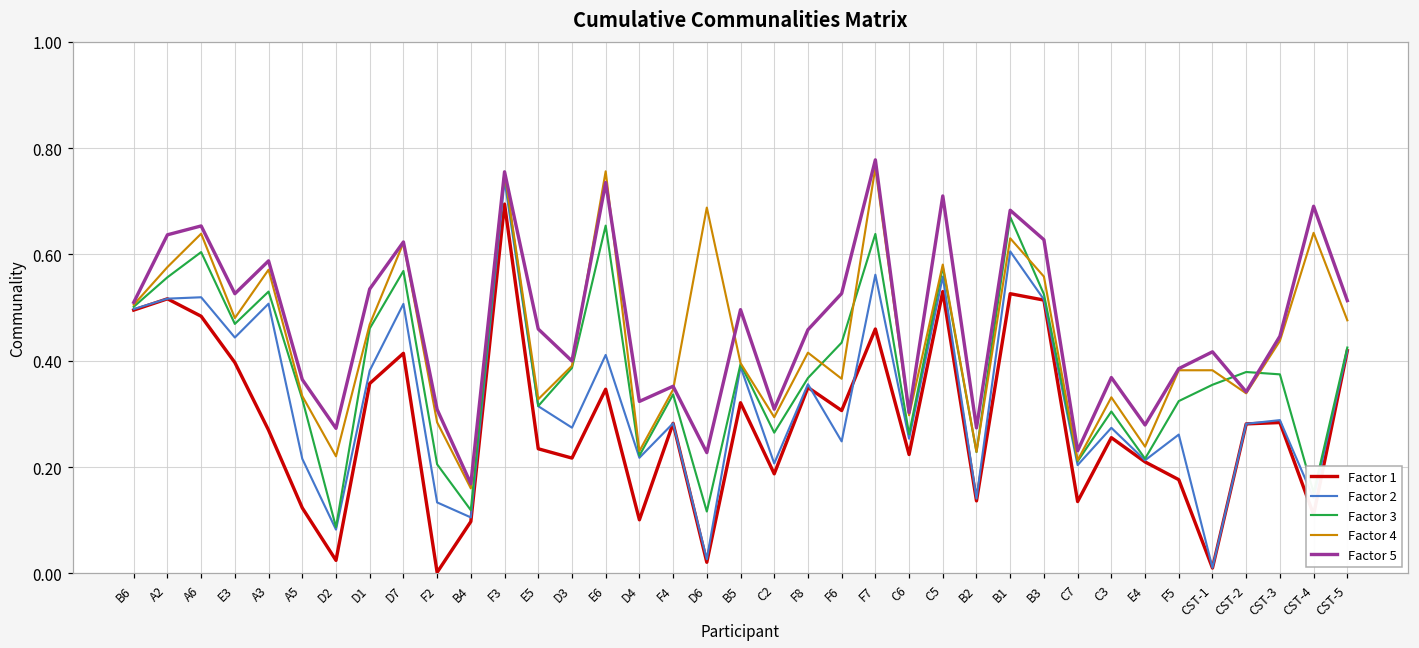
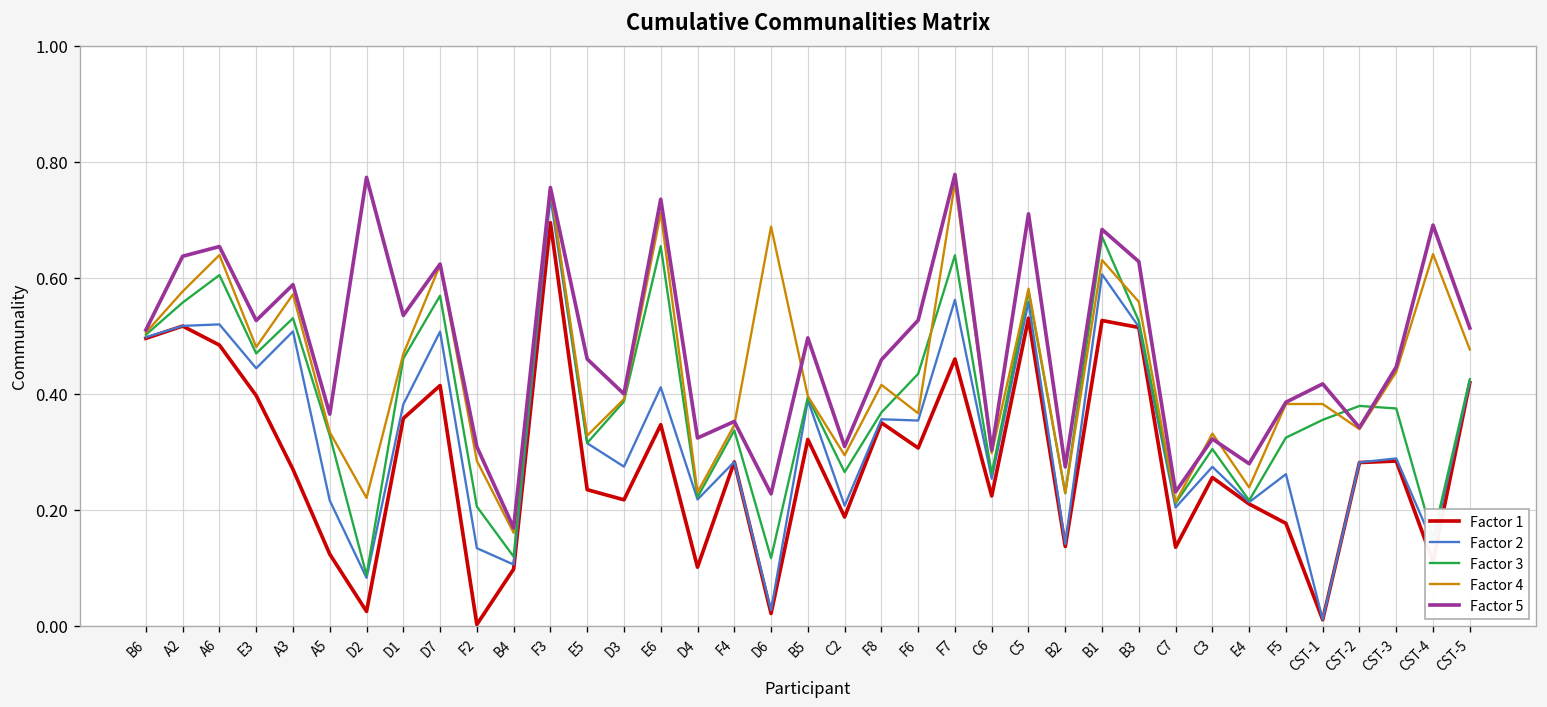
Factor 5, D2: 0.27 -> 0.77
Factor 4, E6: 0.76 -> 0.71
Factor 2, F6: 0.25 -> 0.35
Factor 5, C3: 0.37 -> 0.32
